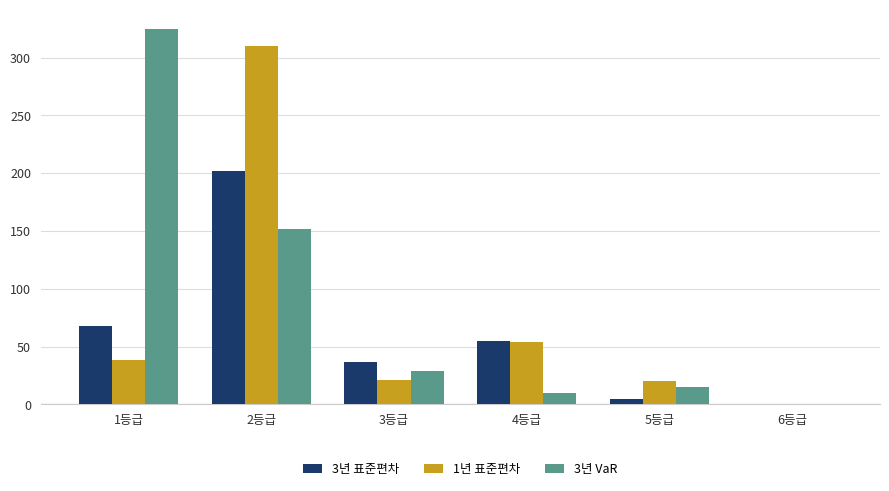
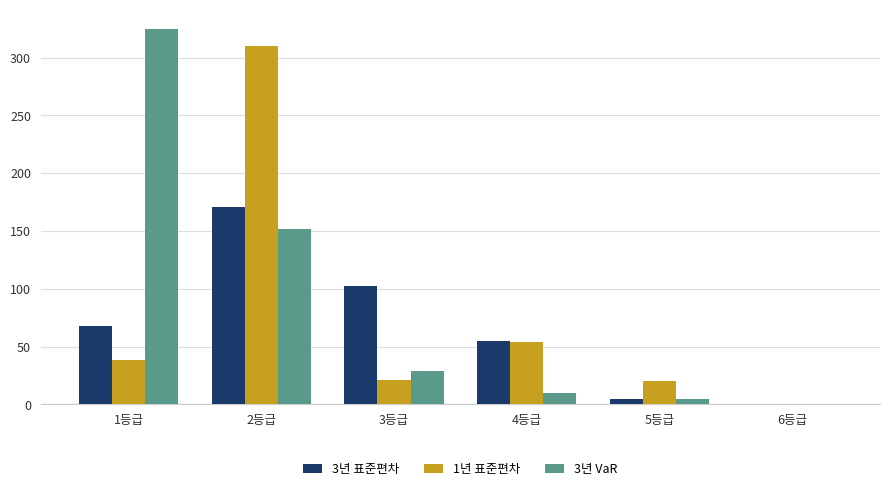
3년 표준편차, 2등급: 202 -> 171
3년 표준편차, 3등급: 37 -> 102
3년 VaR, 5등급: 15 -> 5
